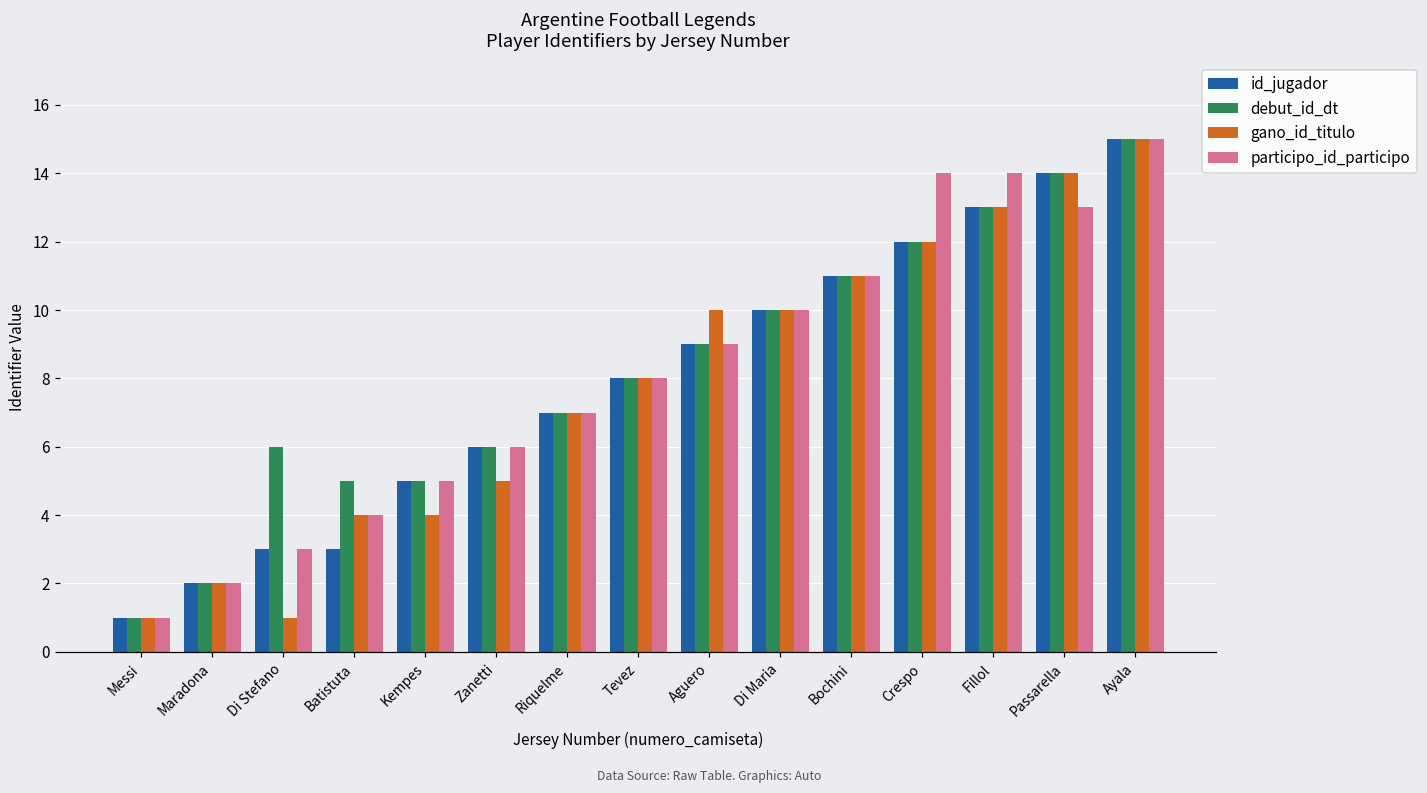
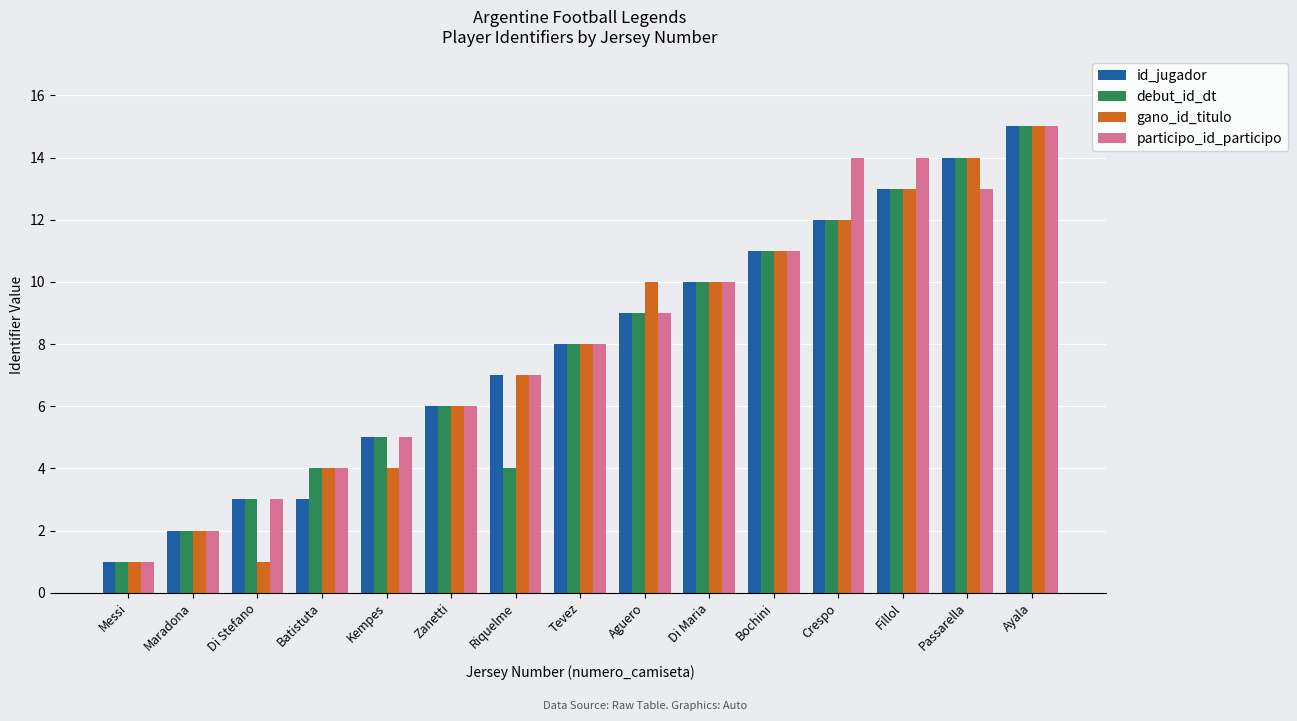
debut_id_dt, Di Stefano: 6 -> 3
debut_id_dt, Batistuta: 5 -> 4
gano_id_titulo, Zanetti: 5 -> 6
debut_id_dt, Riquelme: 7 -> 4
